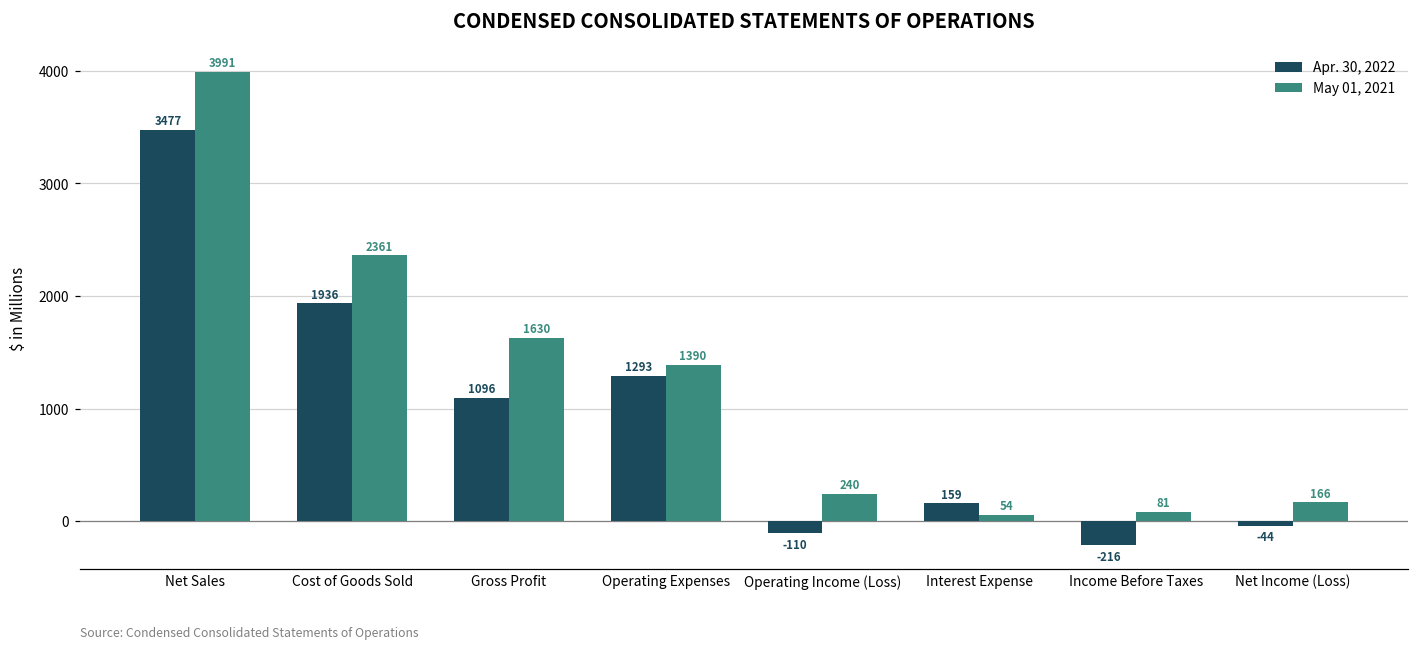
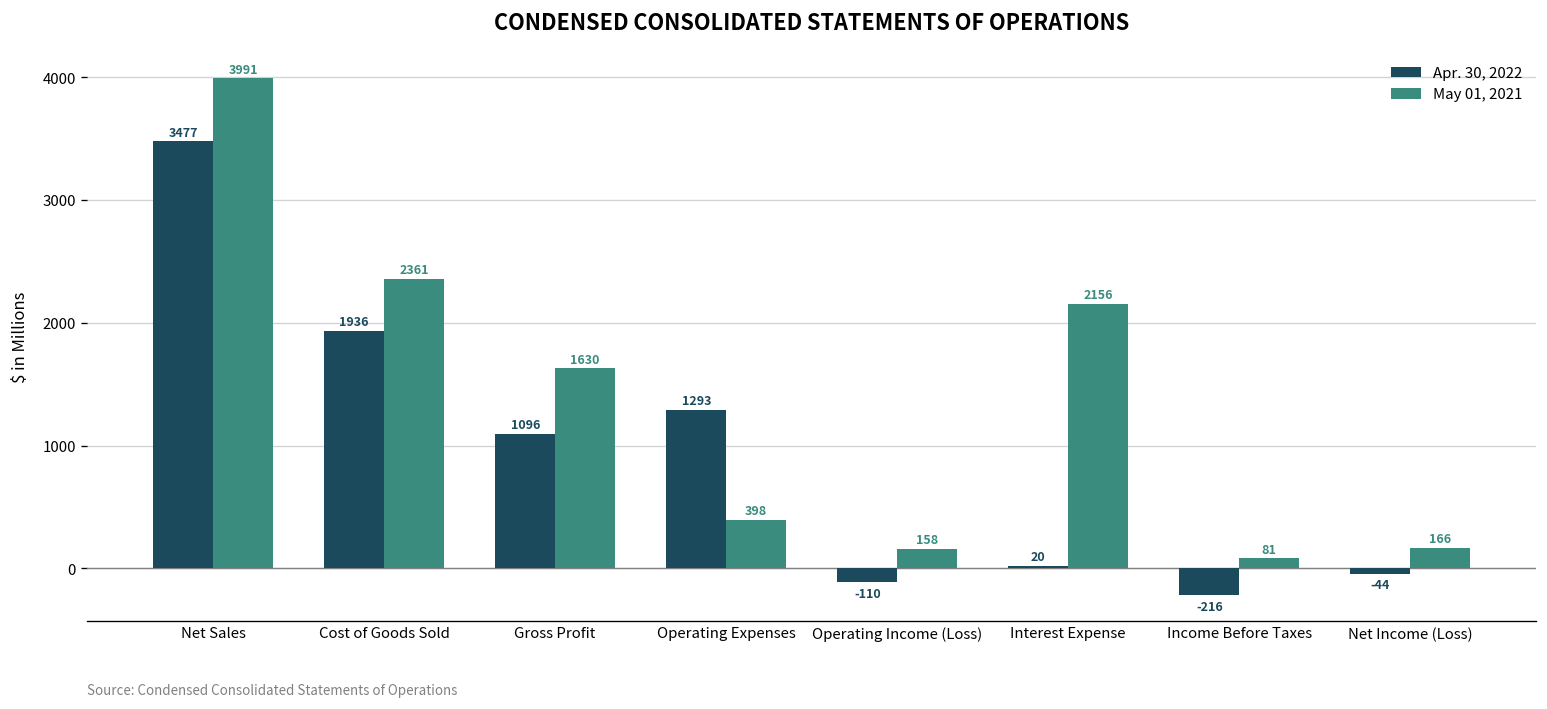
May 01, 2021, Operating Expenses: 1390 -> 398
May 01, 2021, Operating Income (Loss): 240 -> 158
Apr. 30, 2022, Interest Expense: 159 -> 20
May 01, 2021, Interest Expense: 54 -> 2156
